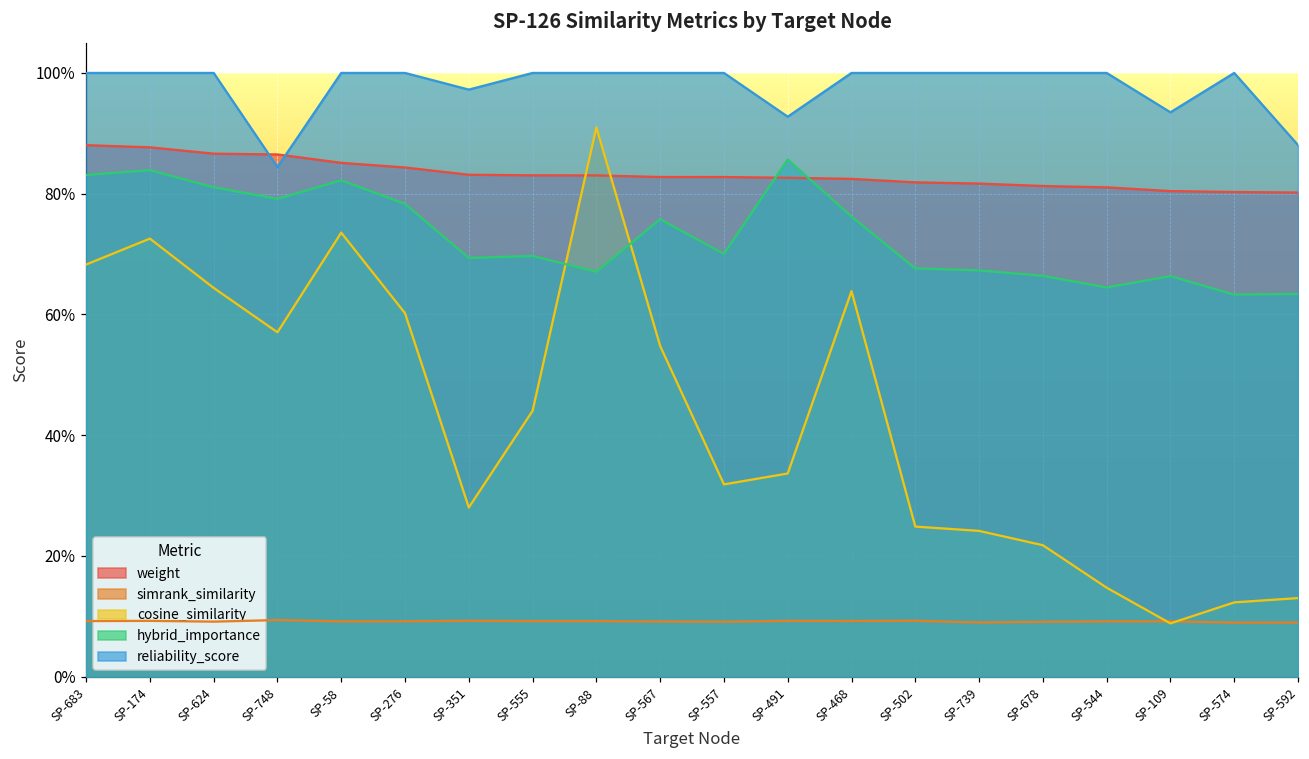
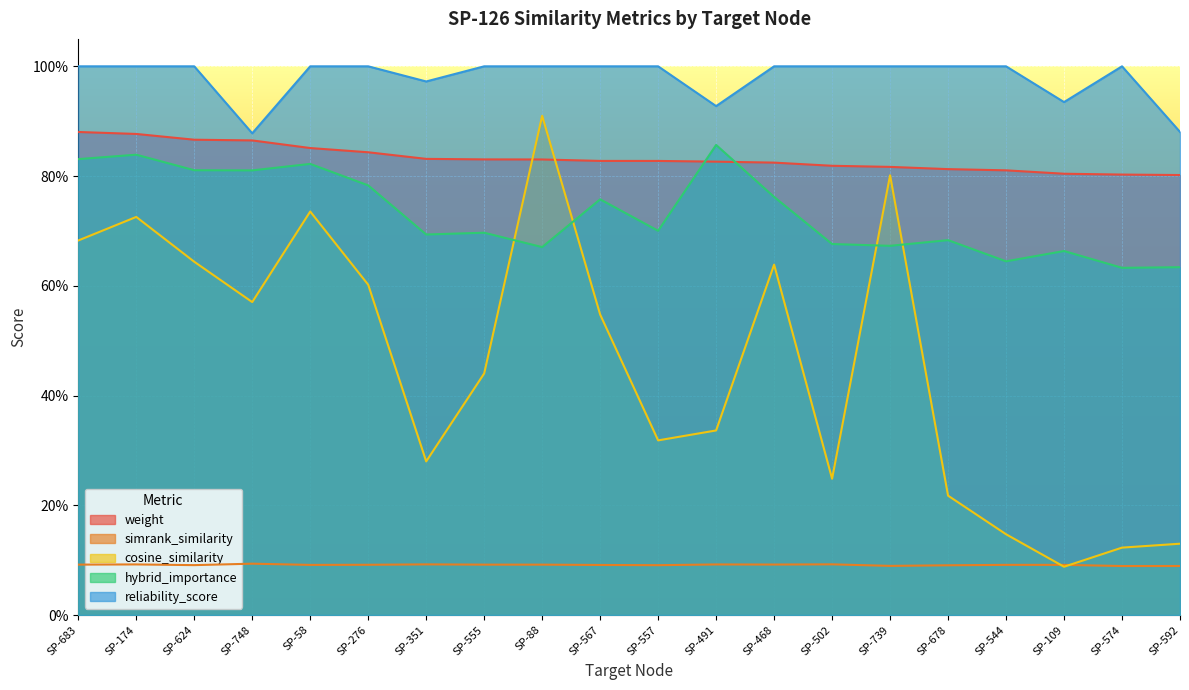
hybrid_importance, SP-748: 79% -> 81%
reliability_score, SP-748: 84% -> 88%
cosine_similarity, SP-739: 24% -> 80%
hybrid_importance, SP-678: 66% -> 68%
